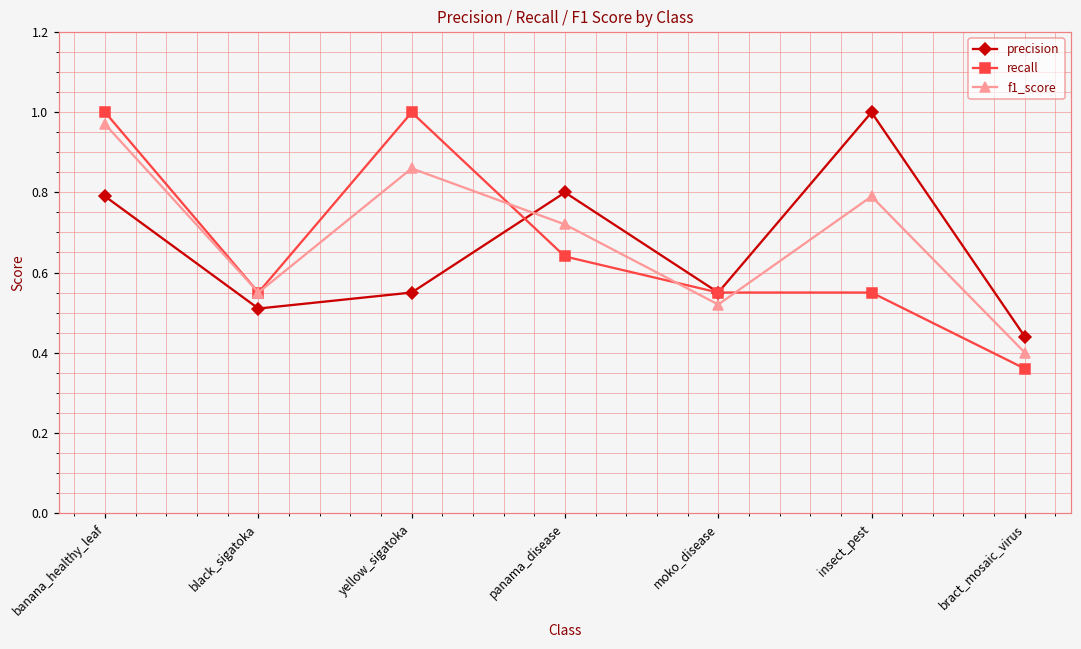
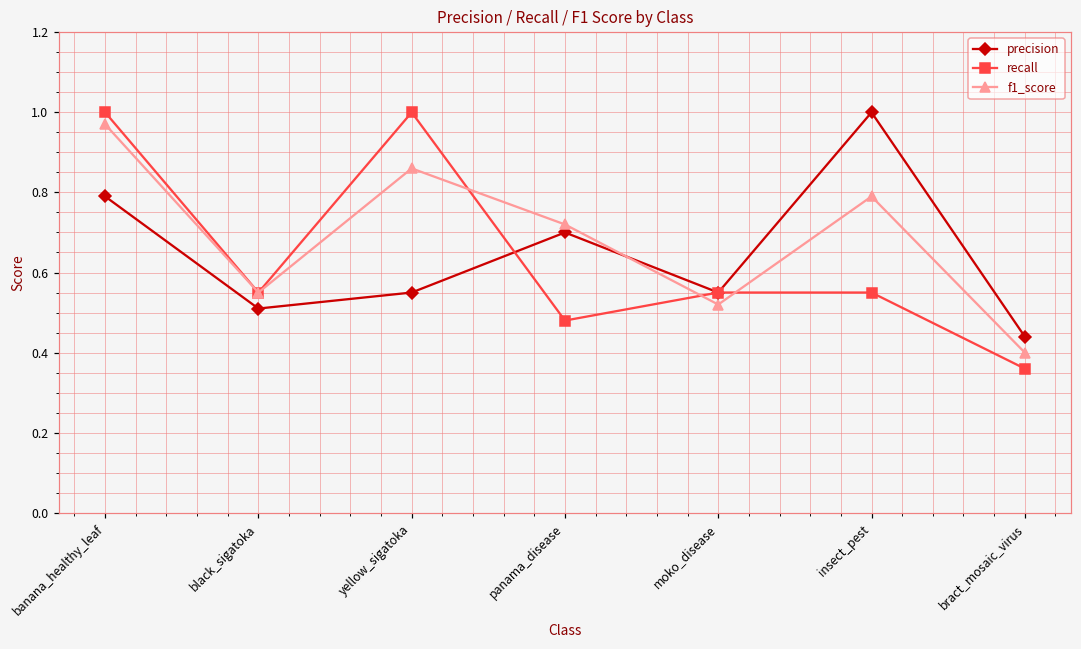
precision, panama_disease: 0.8 -> 0.7
recall, panama_disease: 0.64 -> 0.48
